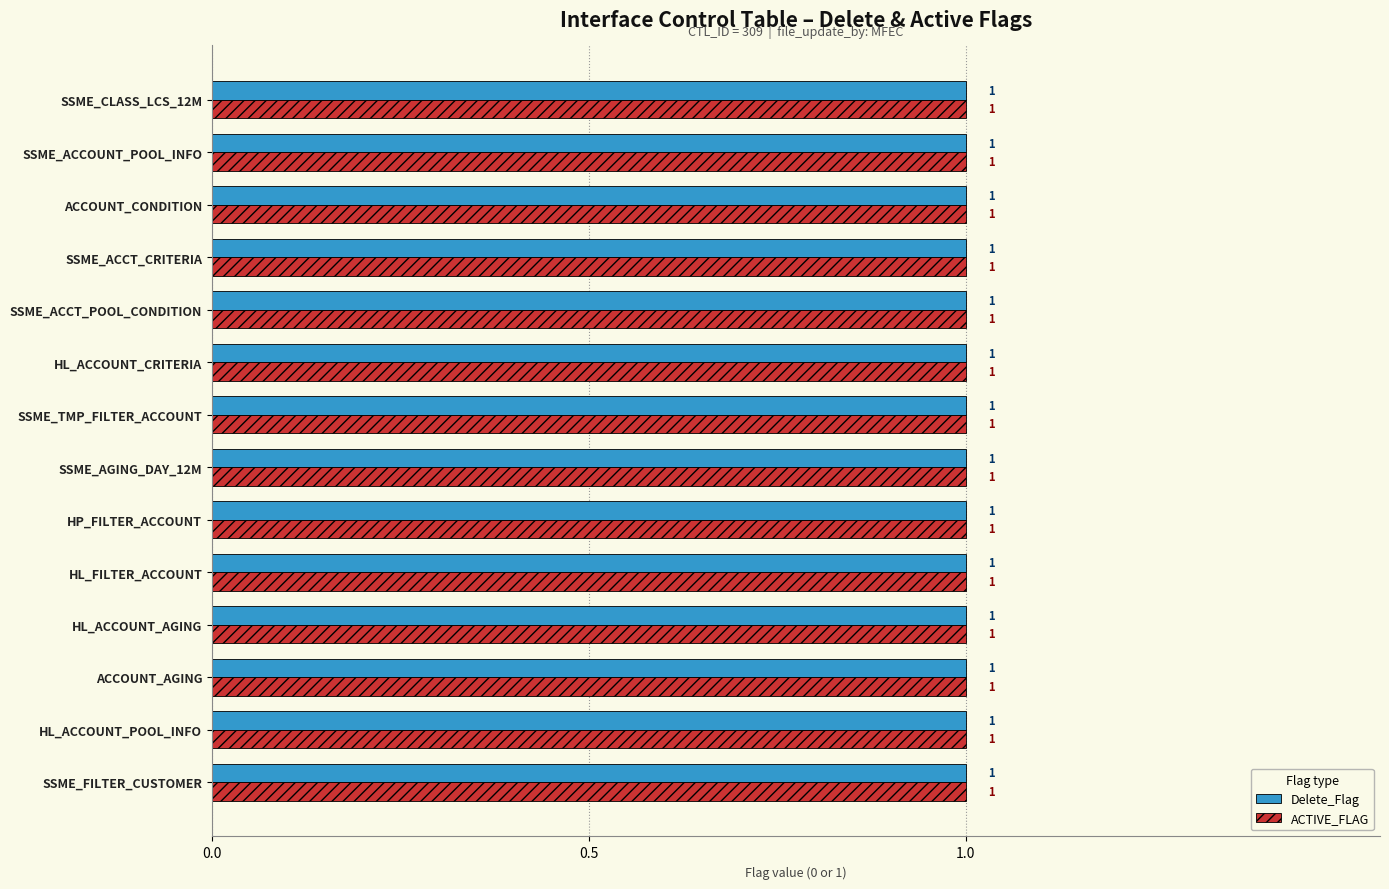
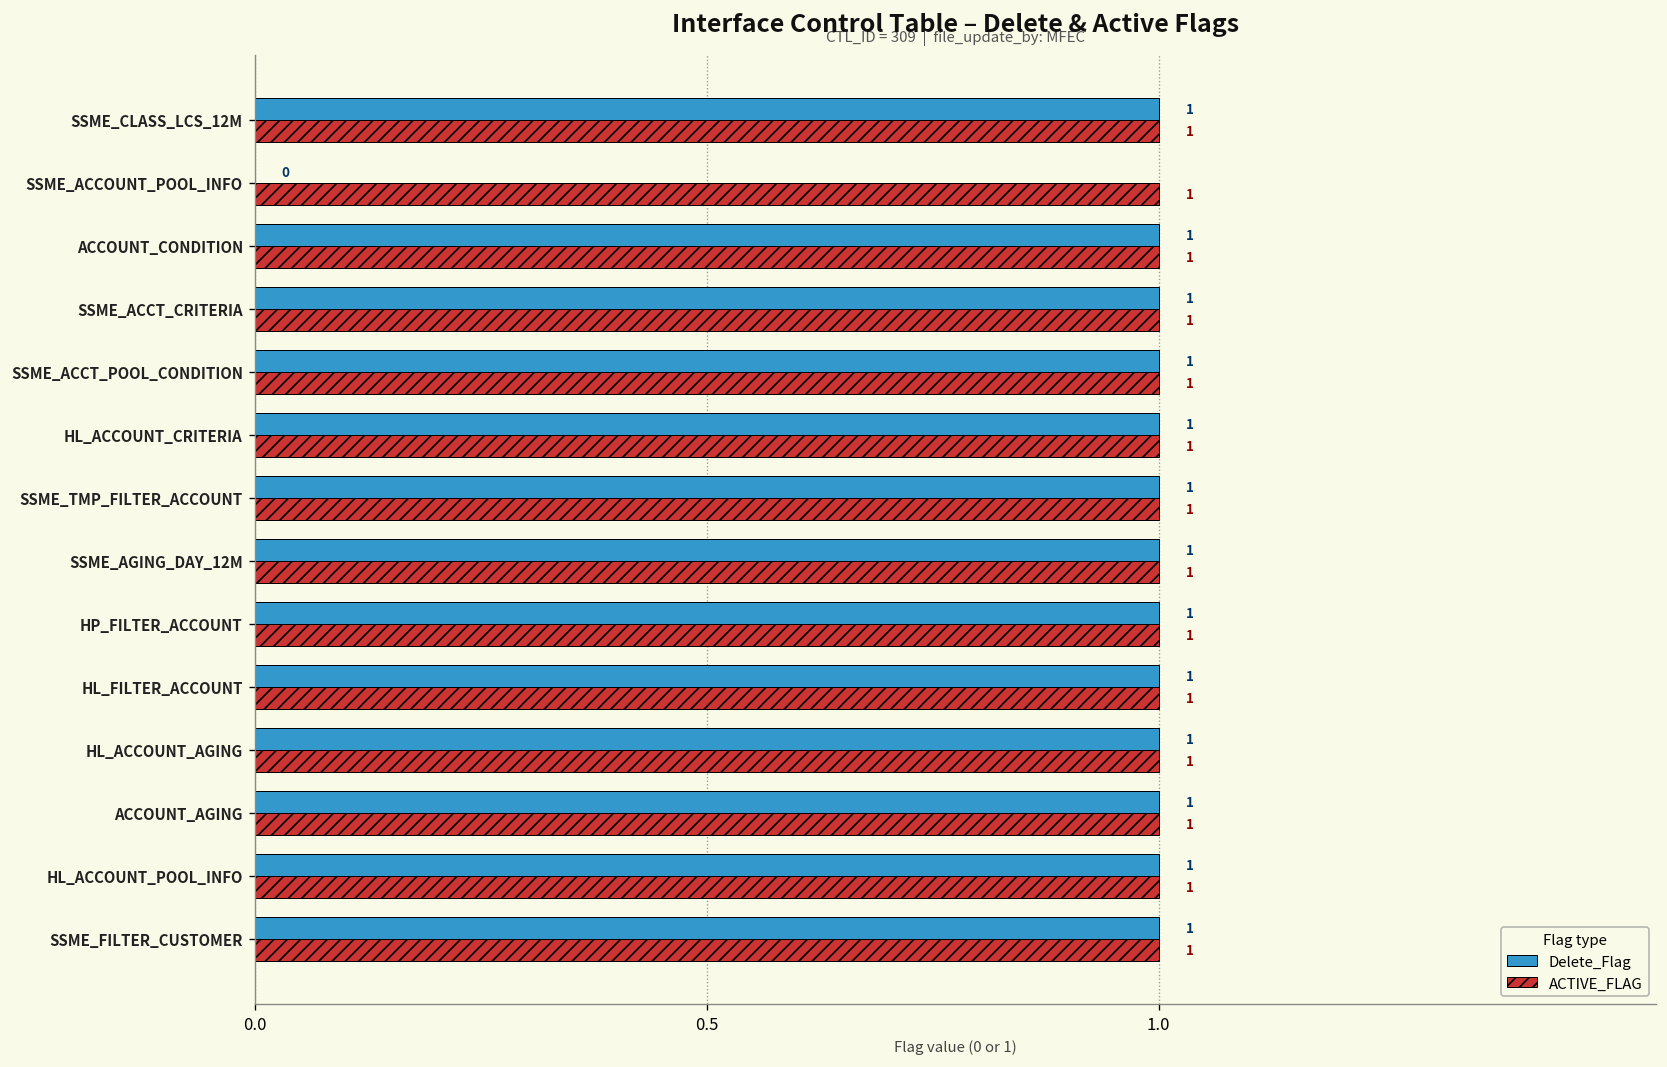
Delete_Flag, SSME_ACCOUNT_POOL_INFO: 1 -> 0
